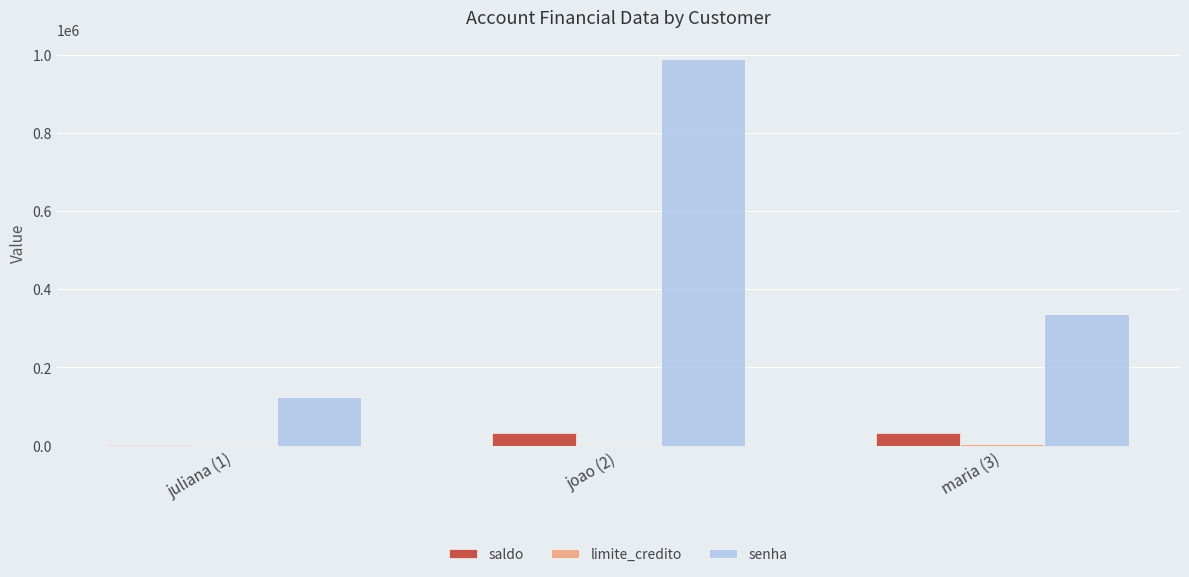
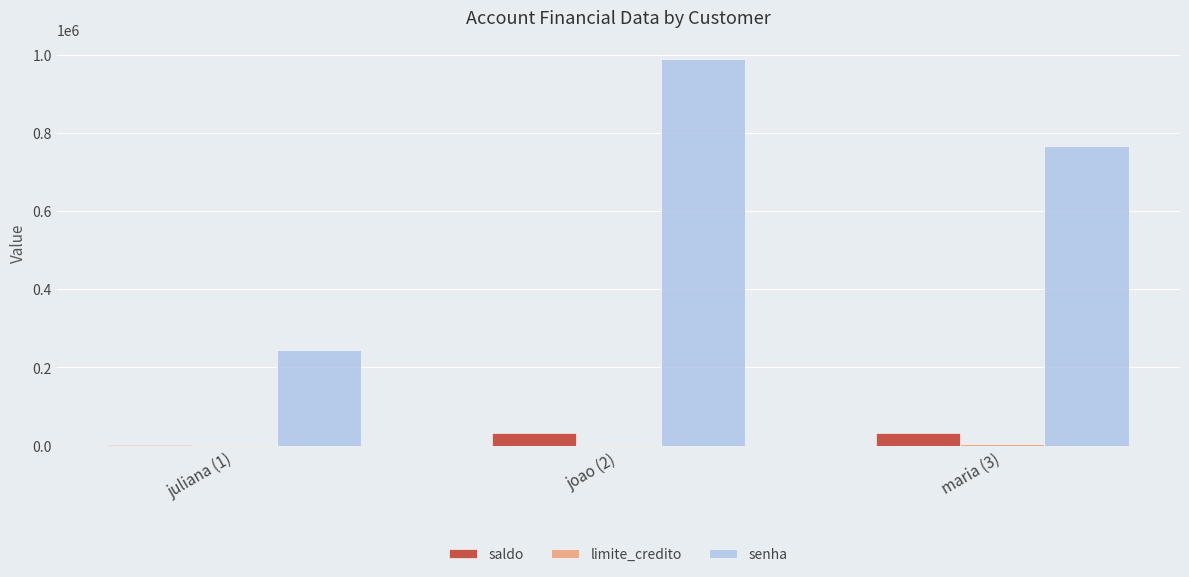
senha, juliana (1): 120000 -> 240000
senha, maria (3): 340000 -> 770000
